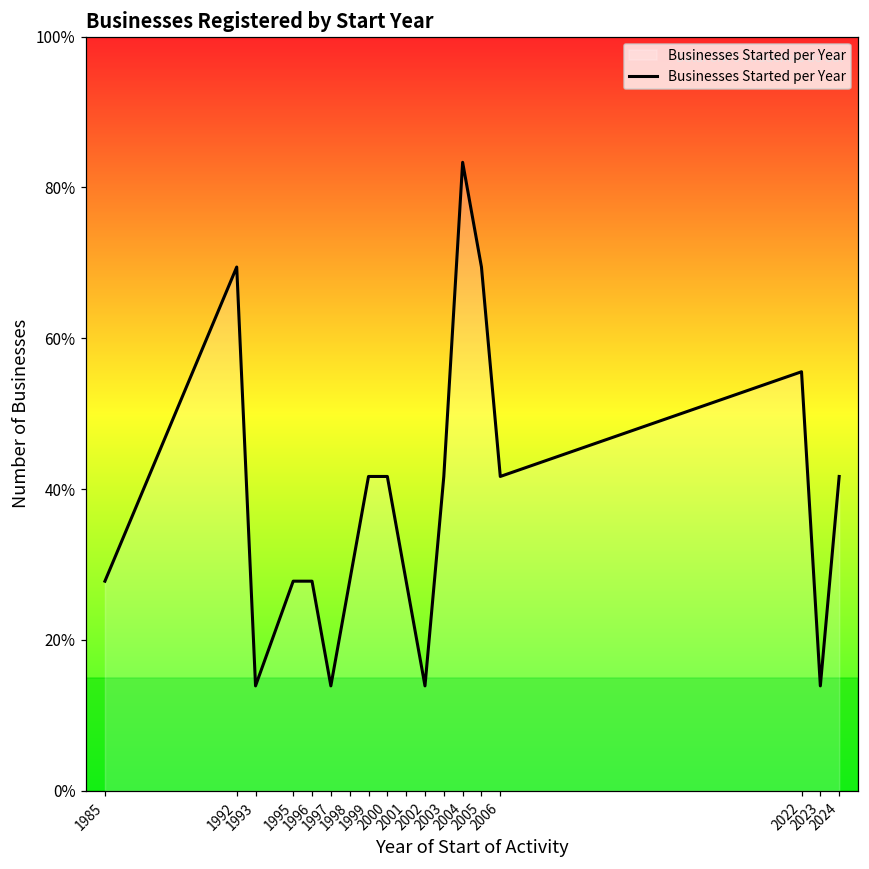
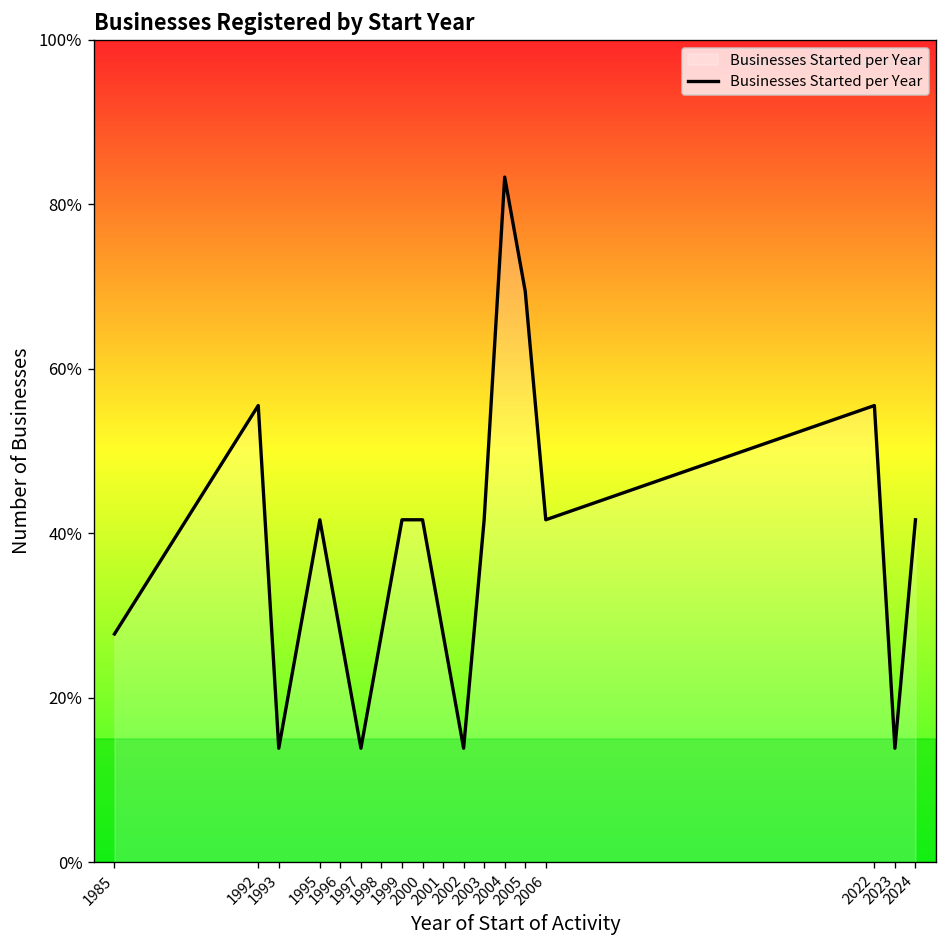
1992: 69% -> 56%
1995: 28% -> 42%
